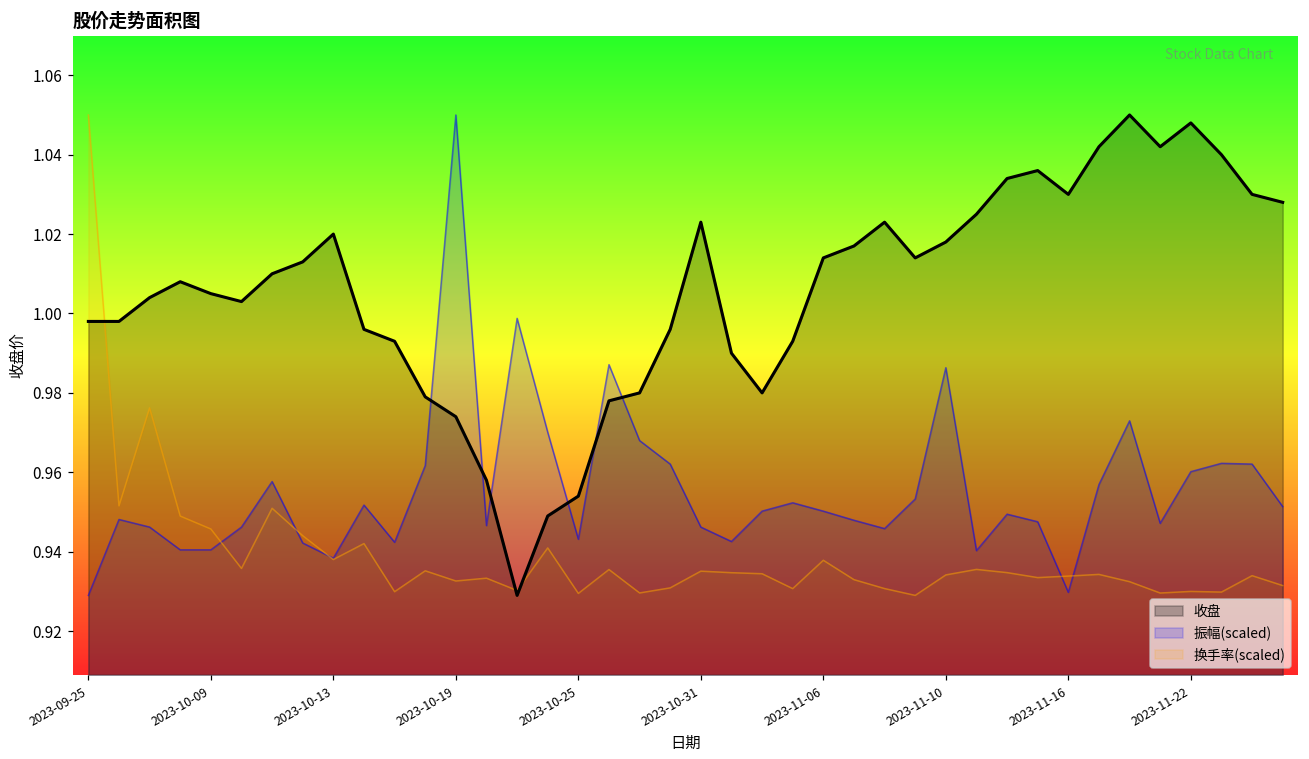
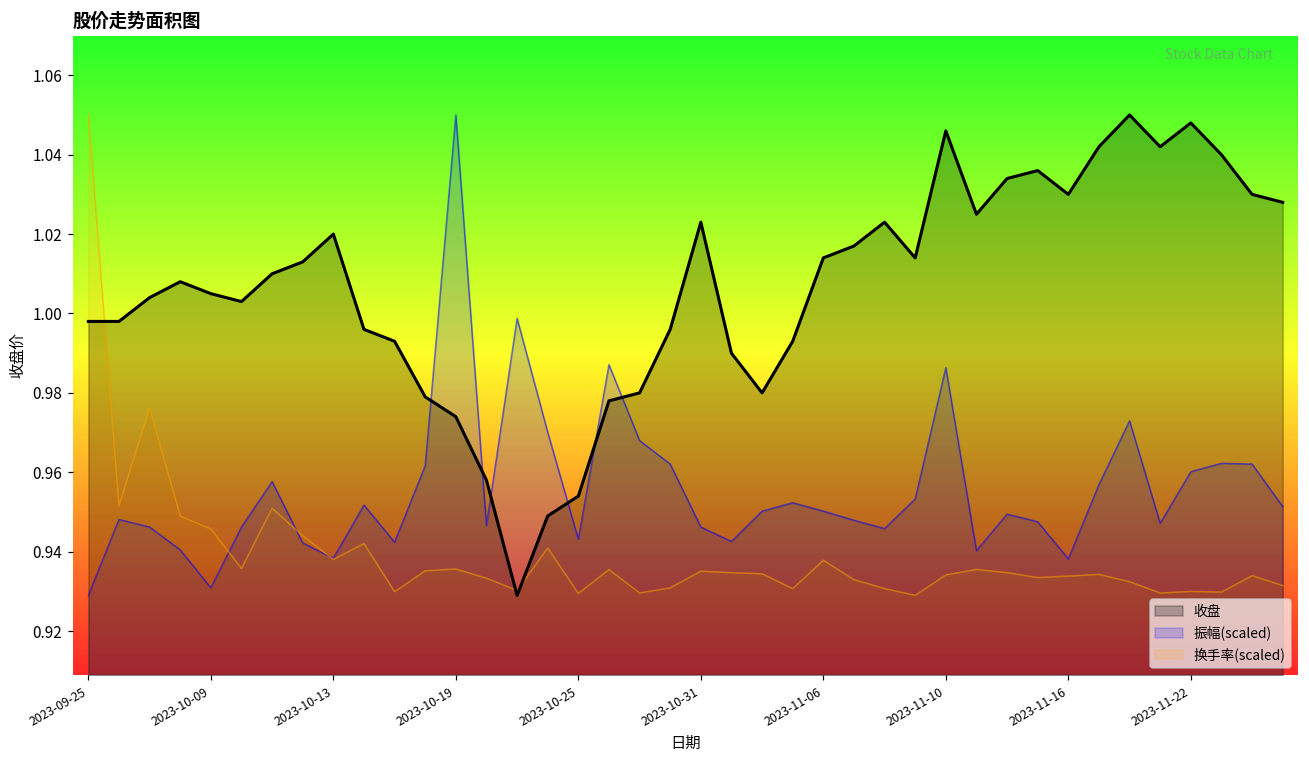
振幅(scaled), 2023-10-09: 0.940 -> 0.931
换手率(scaled), 2023-10-19: 0.933 -> 0.936
收盘, 2023-11-10: 1.018 -> 1.046
振幅(scaled), 2023-11-16: 0.930 -> 0.938
